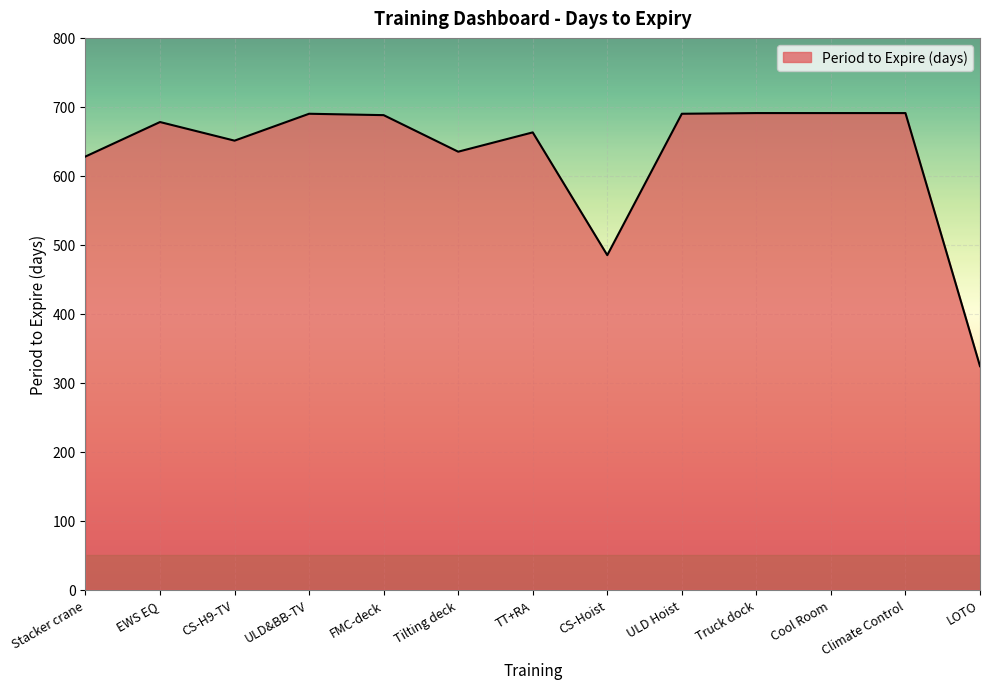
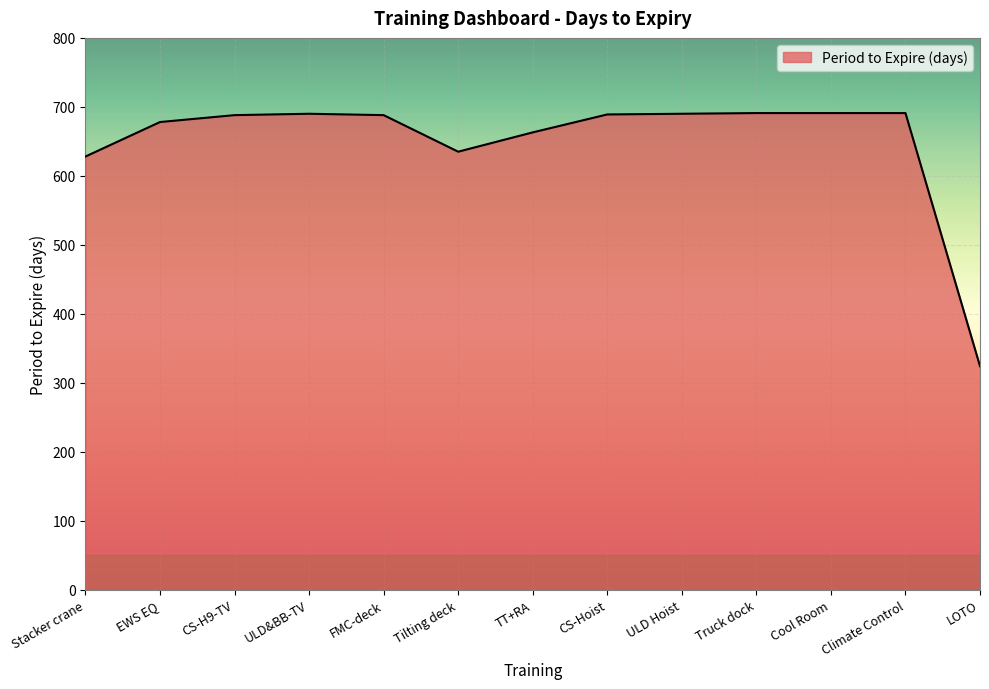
Period to Expire (days), CS-H9-TV: 650 -> 690
Period to Expire (days), CS-Hoist: 490 -> 690
